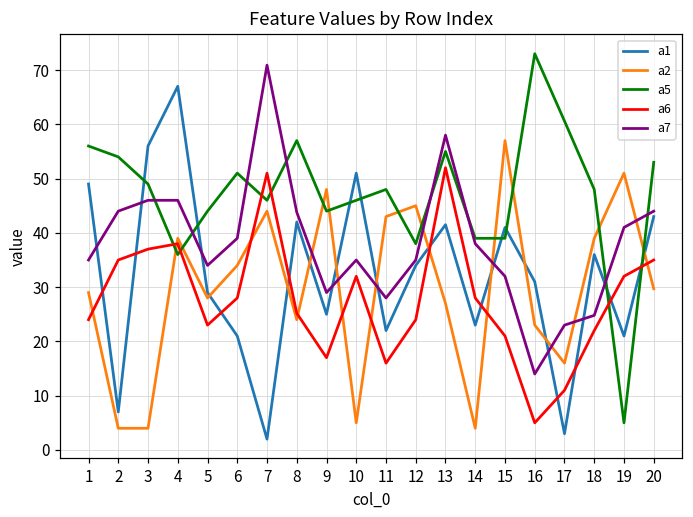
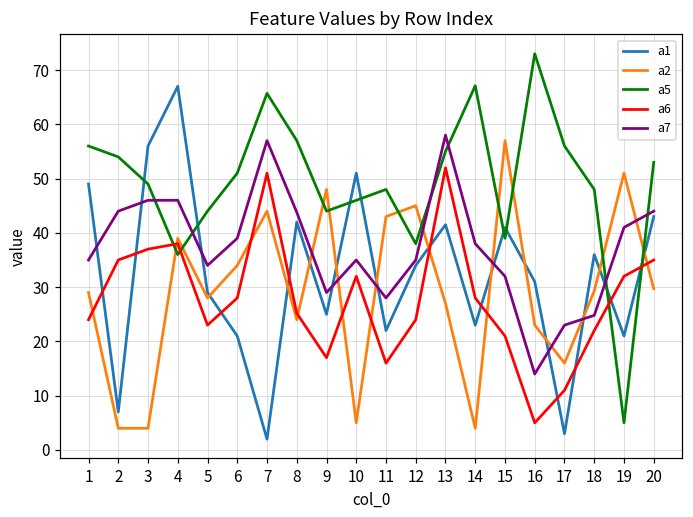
a5, 7: 46 -> 66
a7, 7: 71 -> 57
a5, 14: 39 -> 67
a5, 17: 61 -> 56
a2, 18: 39 -> 29
